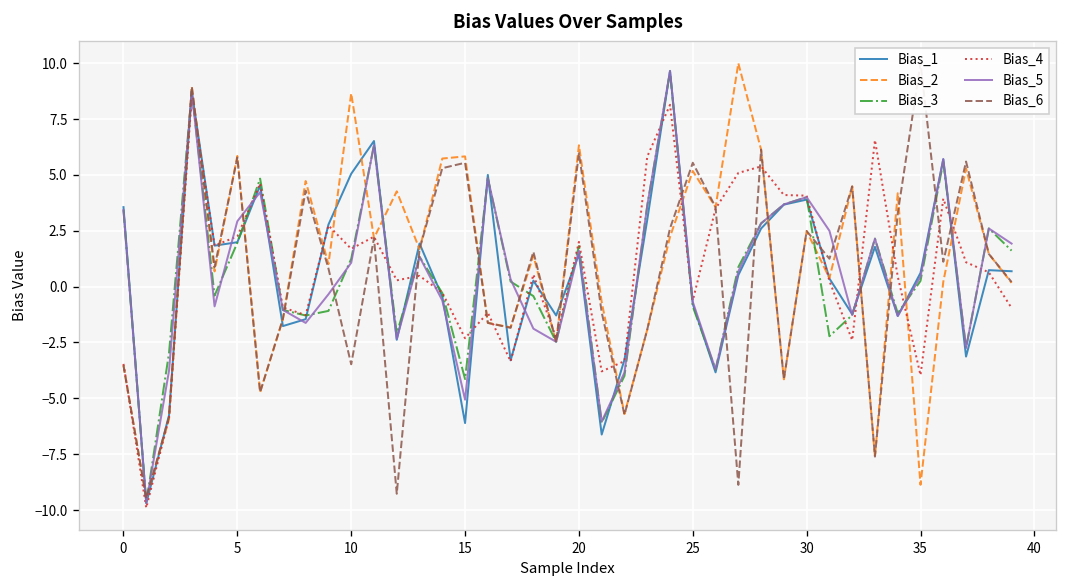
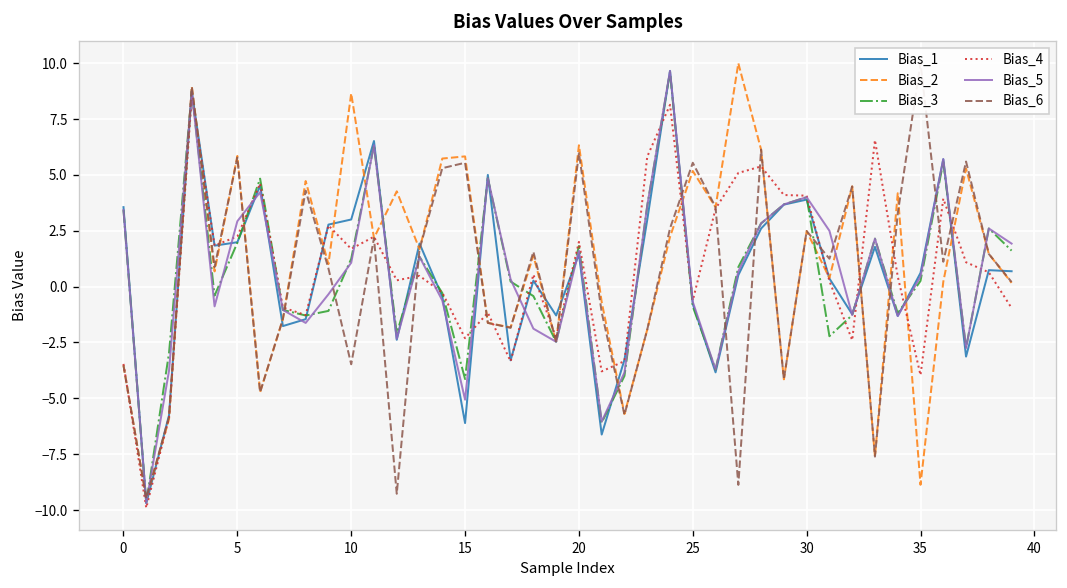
Bias_1, 10: 5.1 -> 3.0
